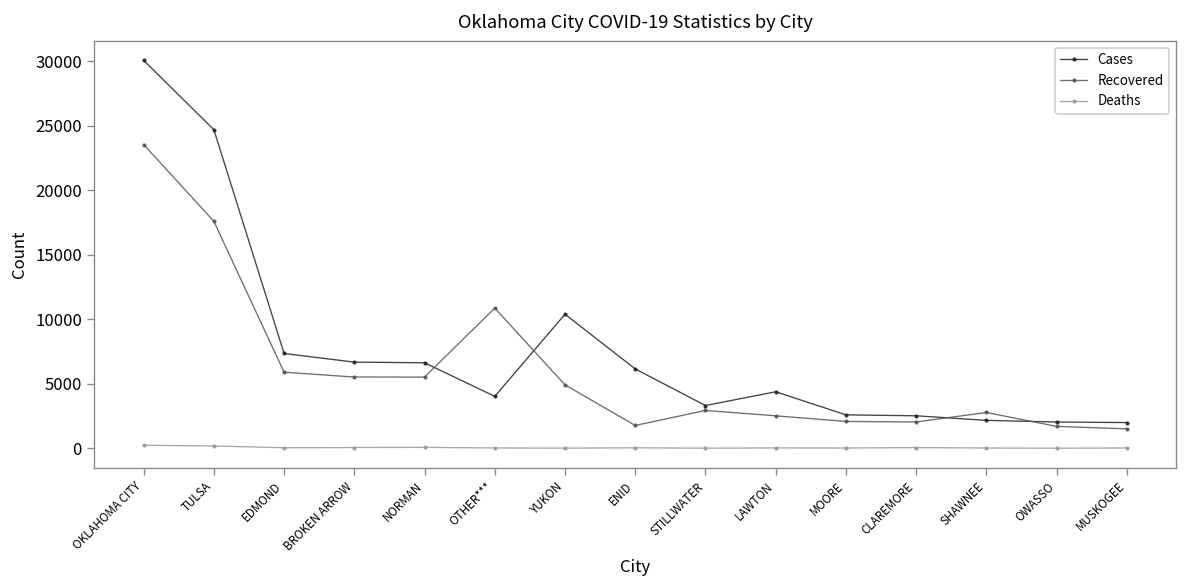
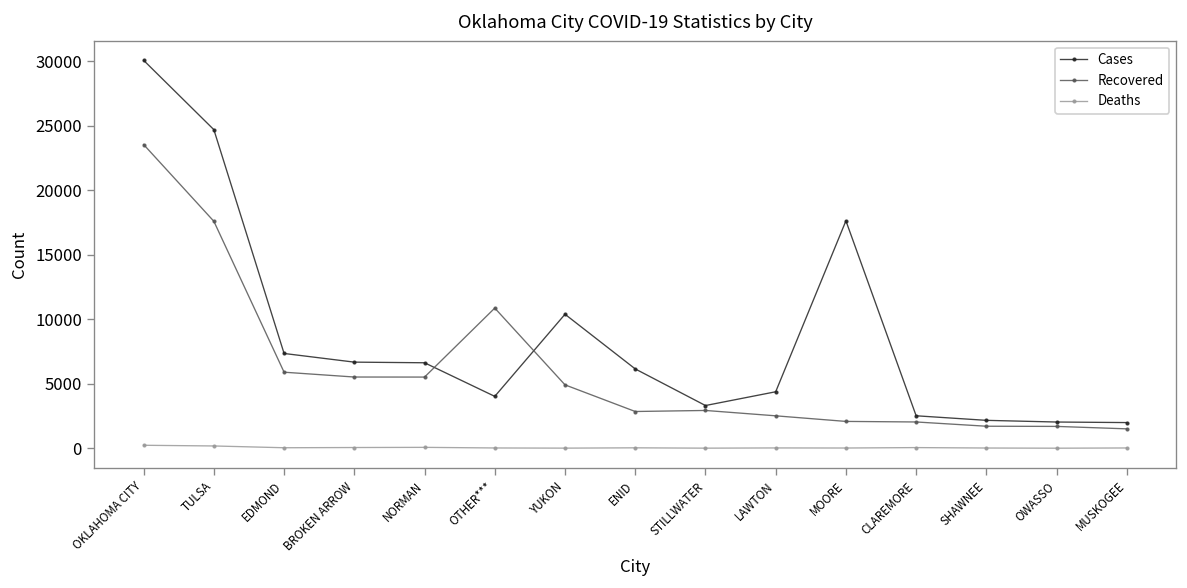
Recovered, ENID: 1800 -> 2900
Cases, MOORE: 2600 -> 17600
Recovered, SHAWNEE: 2800 -> 1700
